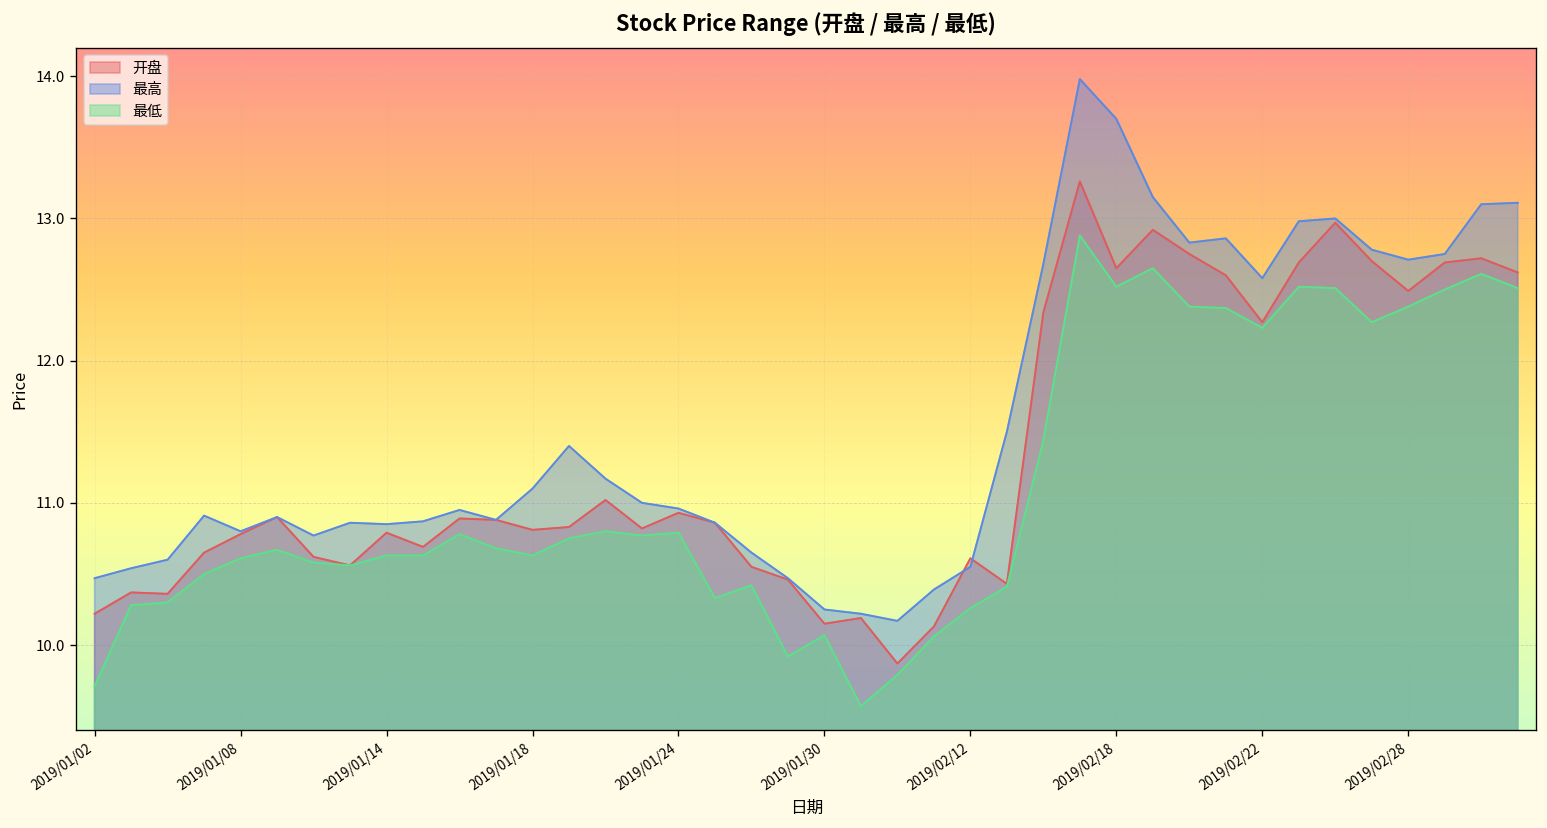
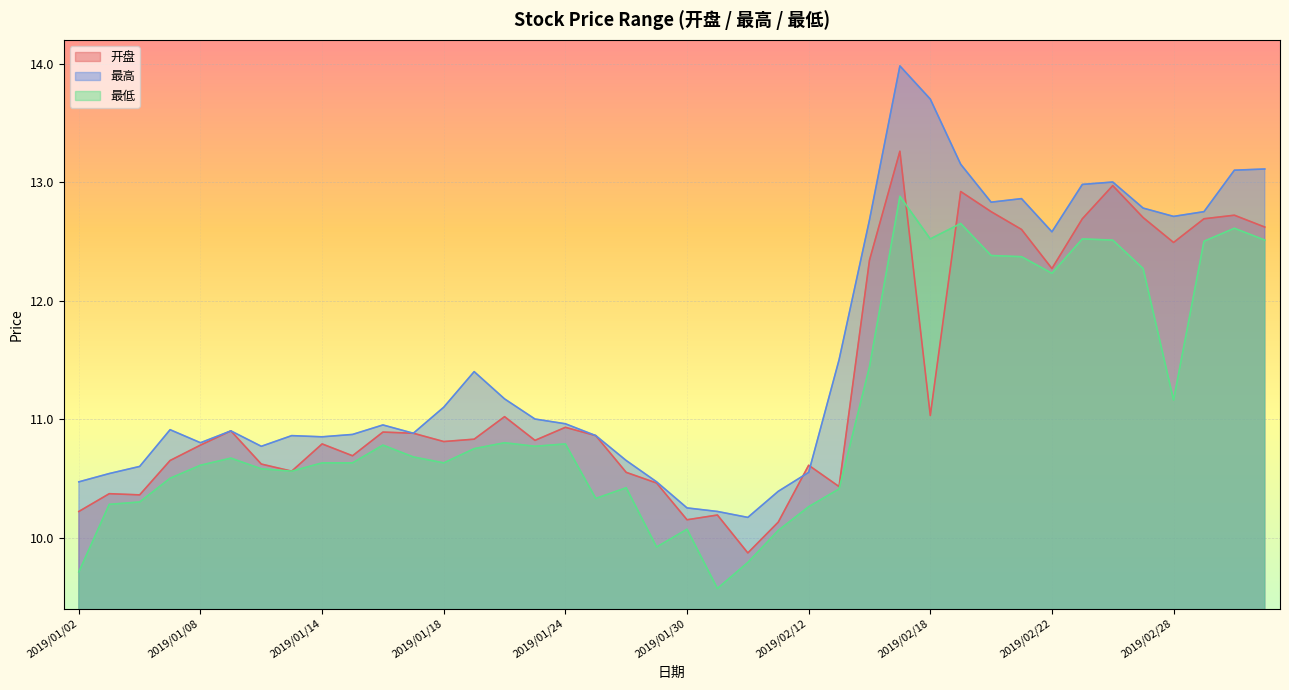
开盘, 2019/02/18: 12.65 -> 11.03
最低, 2019/02/28: 12.38 -> 11.16
